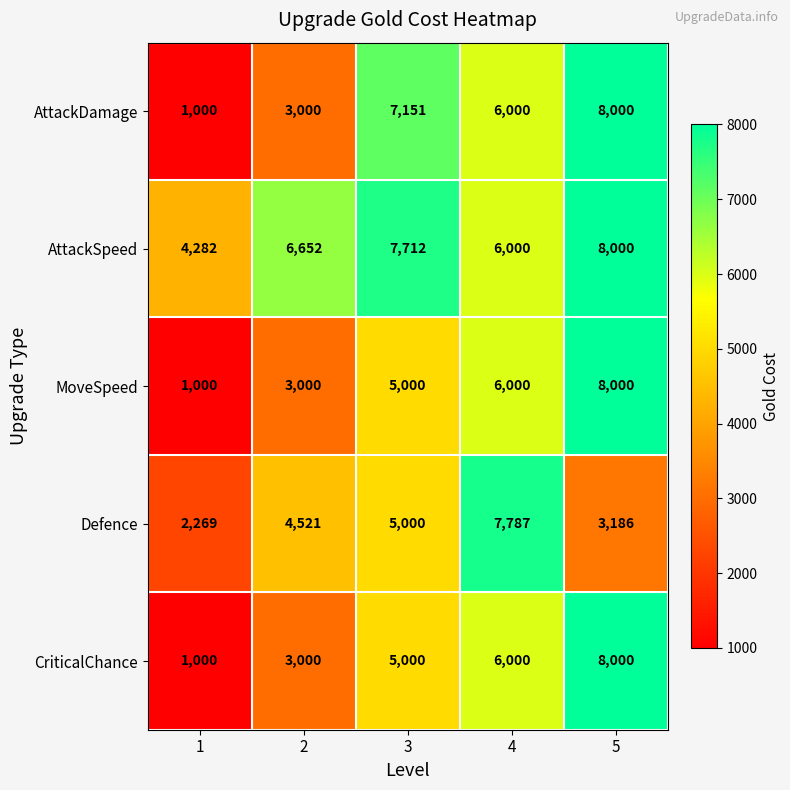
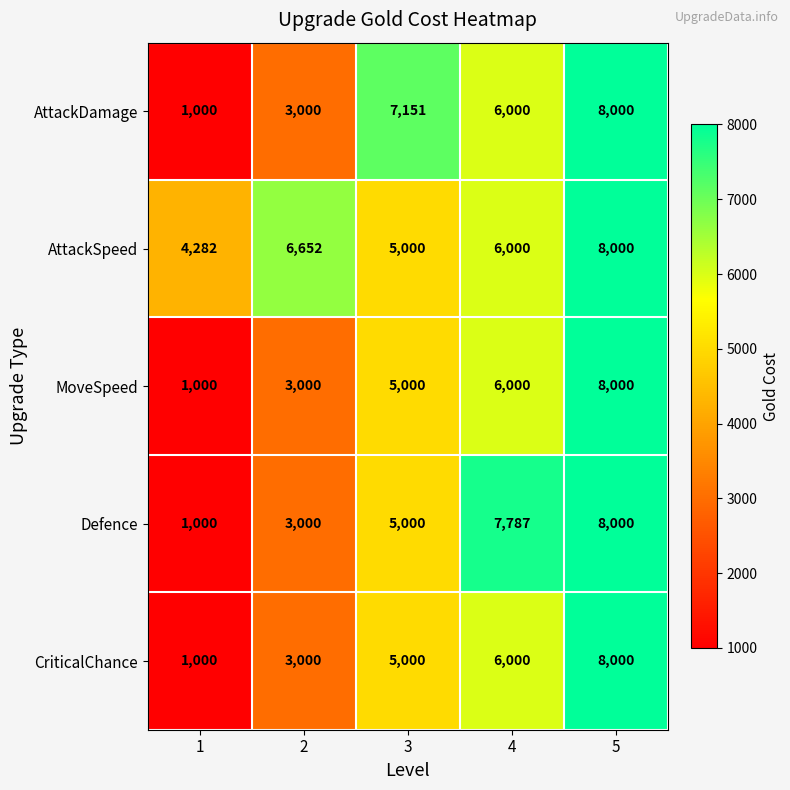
AttackSpeed, 3: 7,712 -> 5,000
Defence, 1: 2,269 -> 1,000
Defence, 2: 4,521 -> 3,000
Defence, 5: 3,186 -> 8,000
